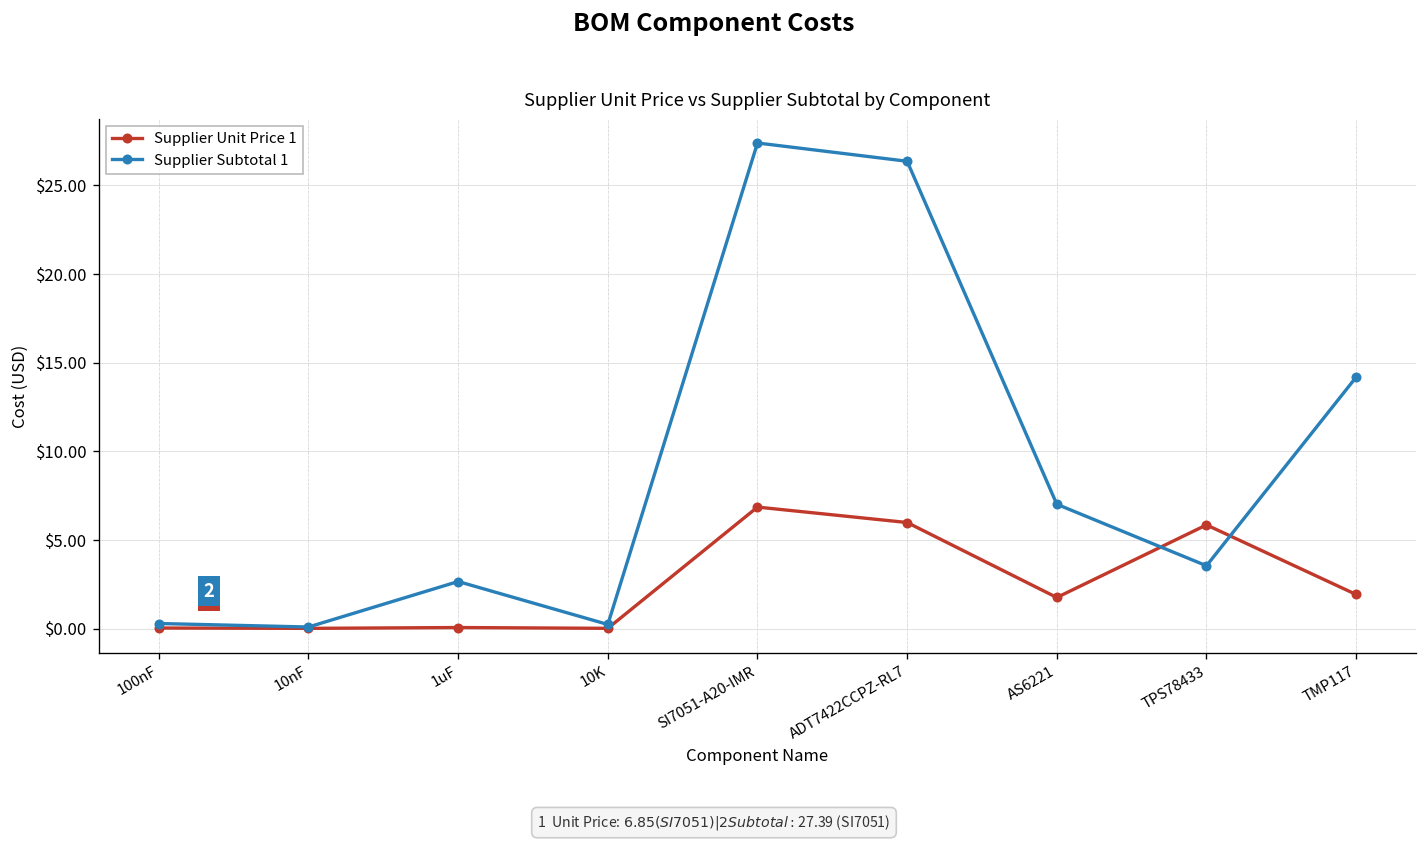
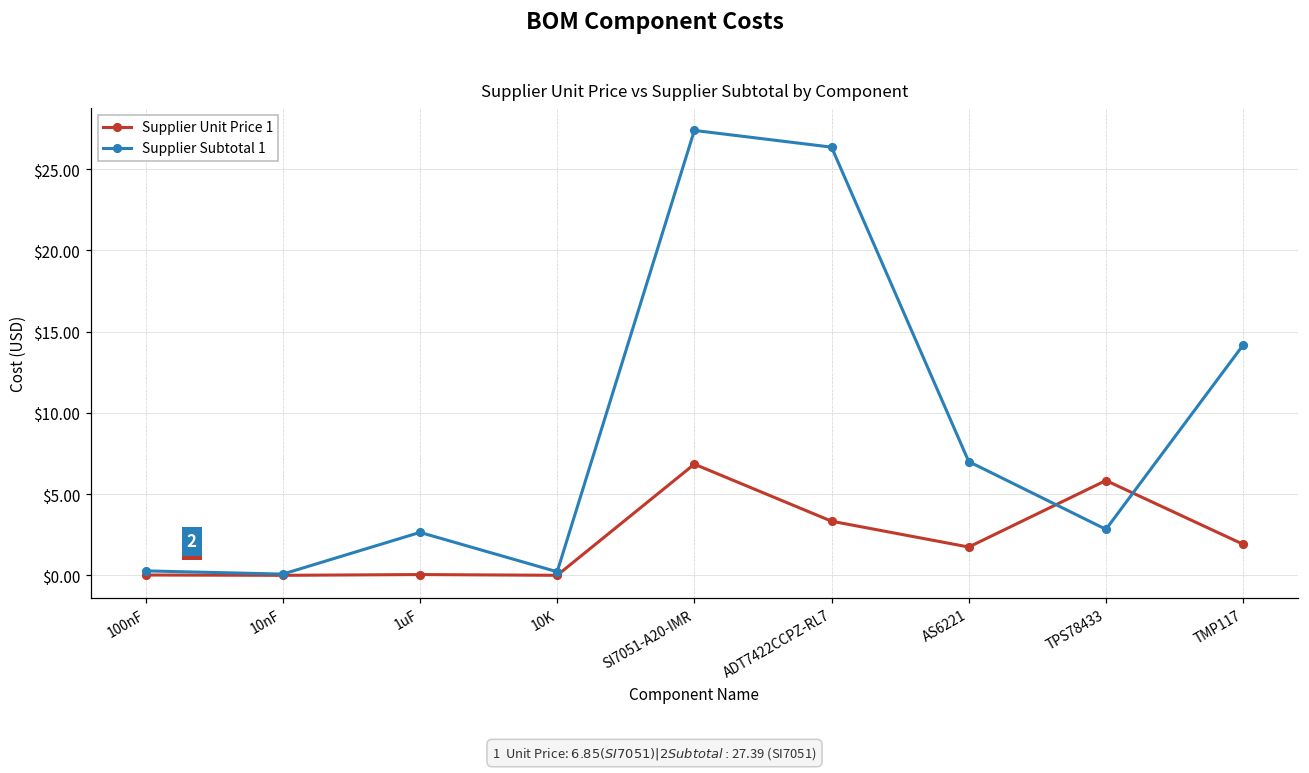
Supplier Unit Price 1, ADT7422CCPZ-RL7: $6.0 -> $3.3
Supplier Subtotal 1, TPS78433: $3.5 -> $2.8
